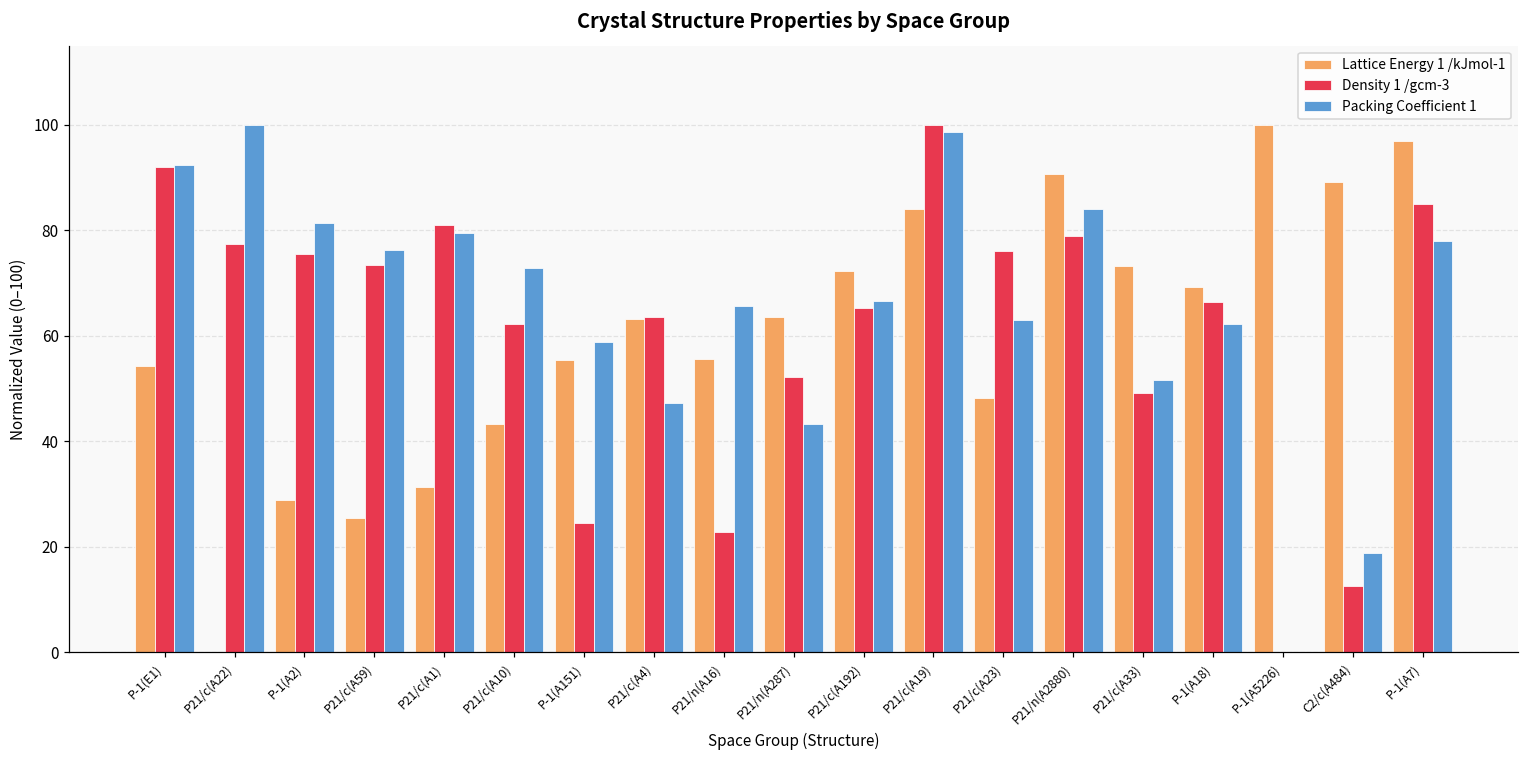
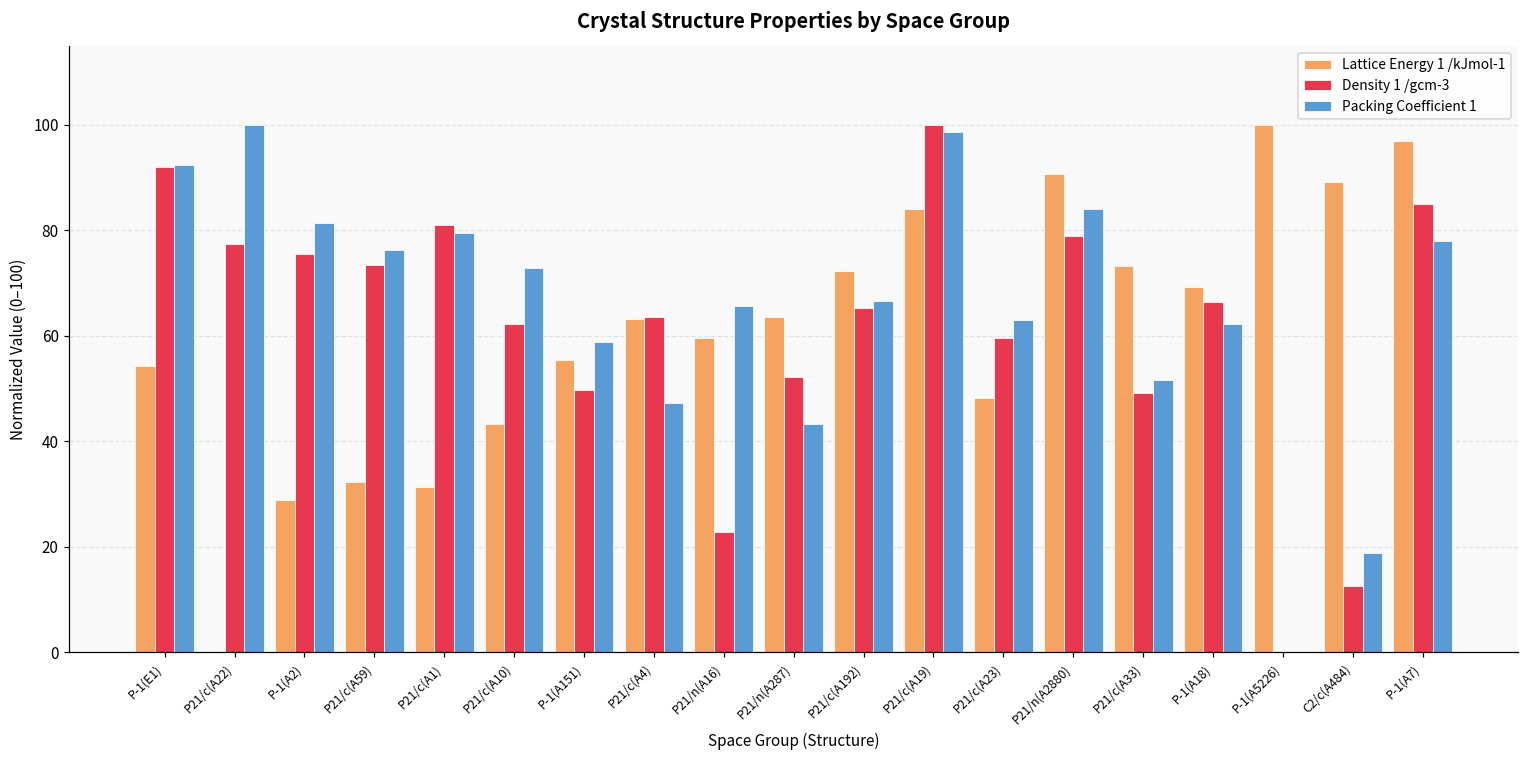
Lattice Energy 1 /kJmol-1, P21/c(A59): 25 -> 32
Density 1 /gcm-3, P-1(A151): 25 -> 50
Lattice Energy 1 /kJmol-1, P21/n(A16): 56 -> 60
Density 1 /gcm-3, P21/c(A23): 76 -> 60
